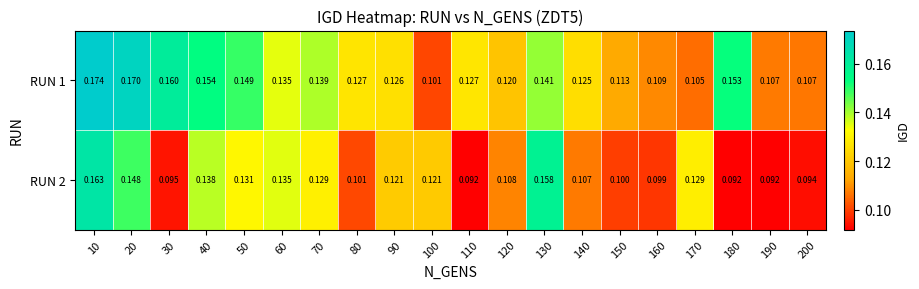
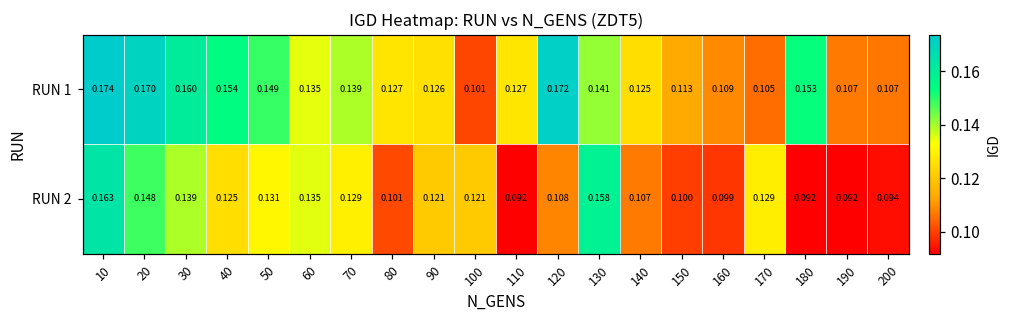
RUN 1, 120: 0.120 -> 0.172
RUN 2, 30: 0.095 -> 0.139
RUN 2, 40: 0.138 -> 0.125
